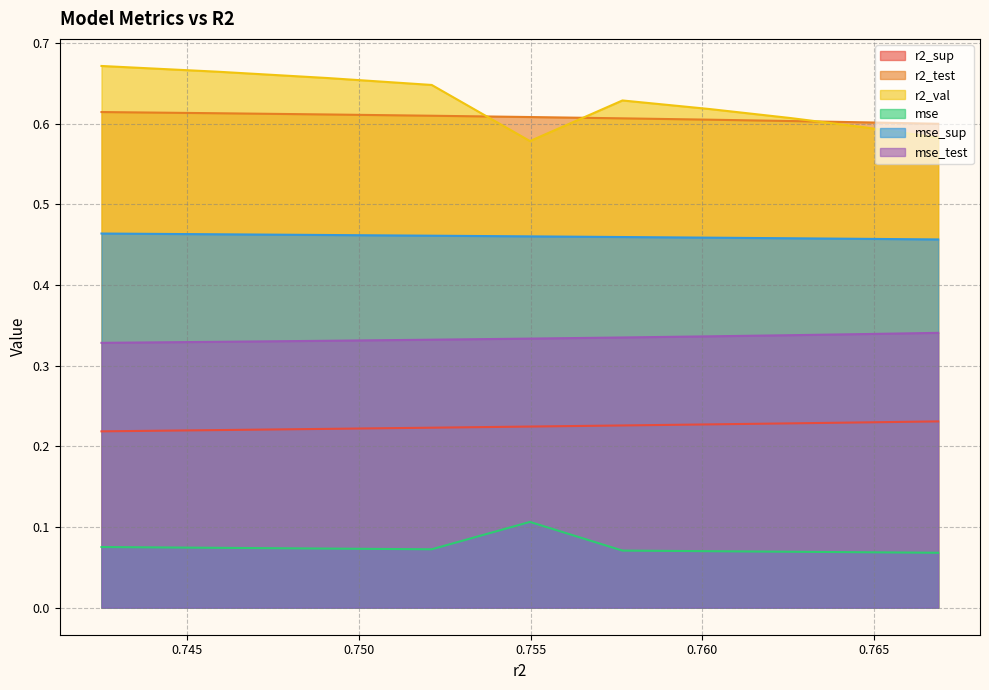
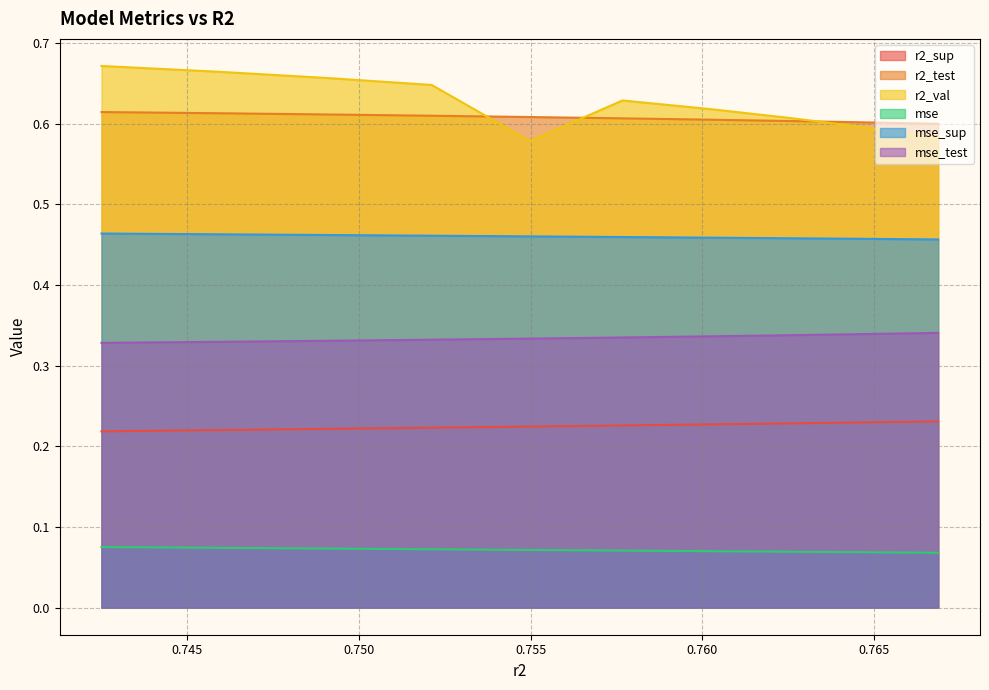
mse, 0.755: 0.11 -> 0.07
